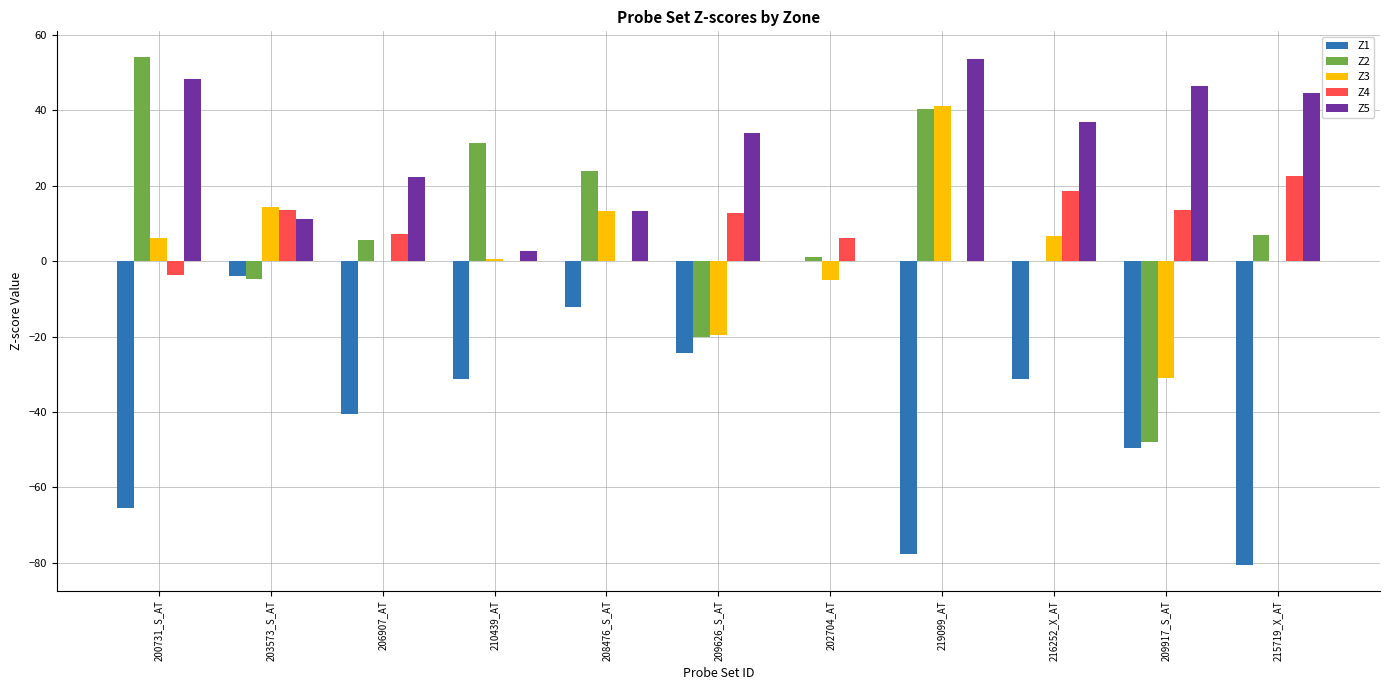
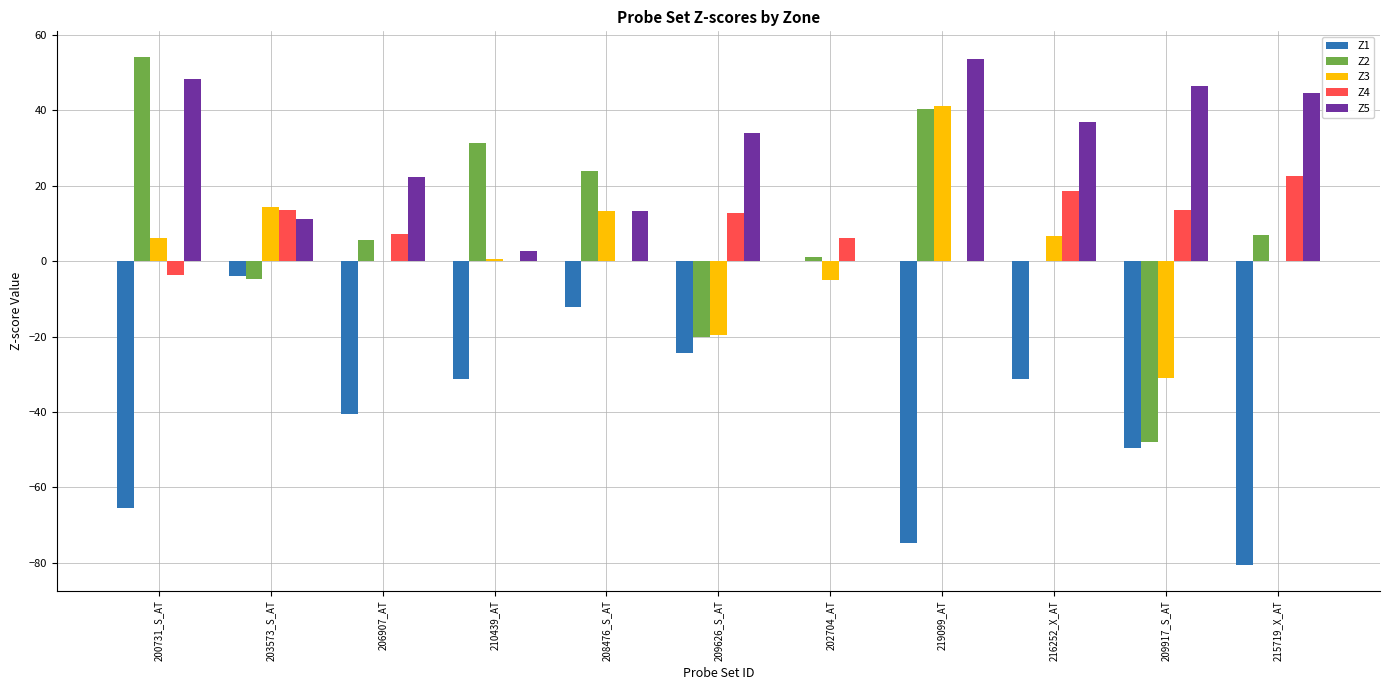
Z1, 219099_AT: -78 -> -75
